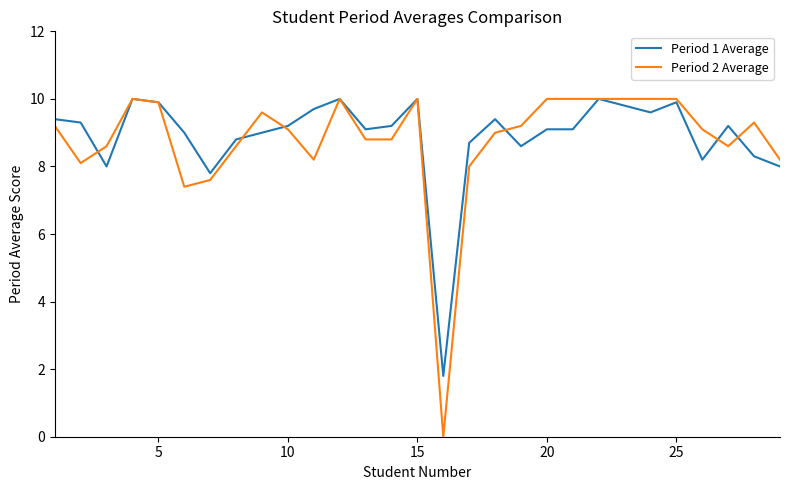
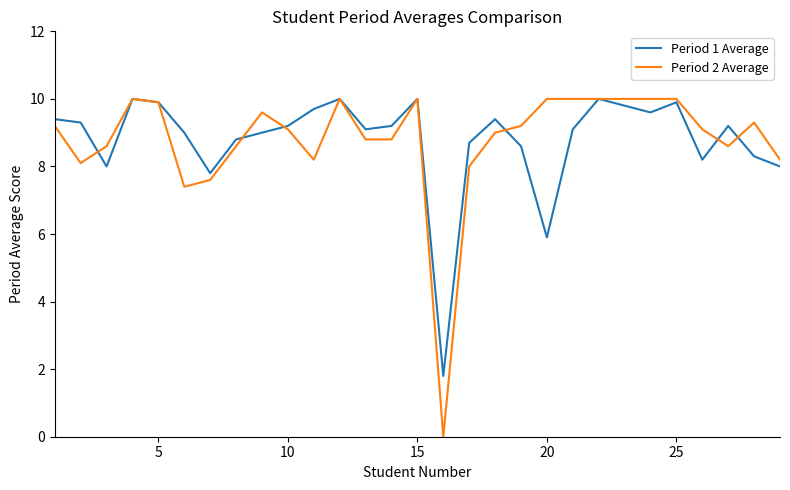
Period 1 Average, 20: 9.1 -> 5.9
